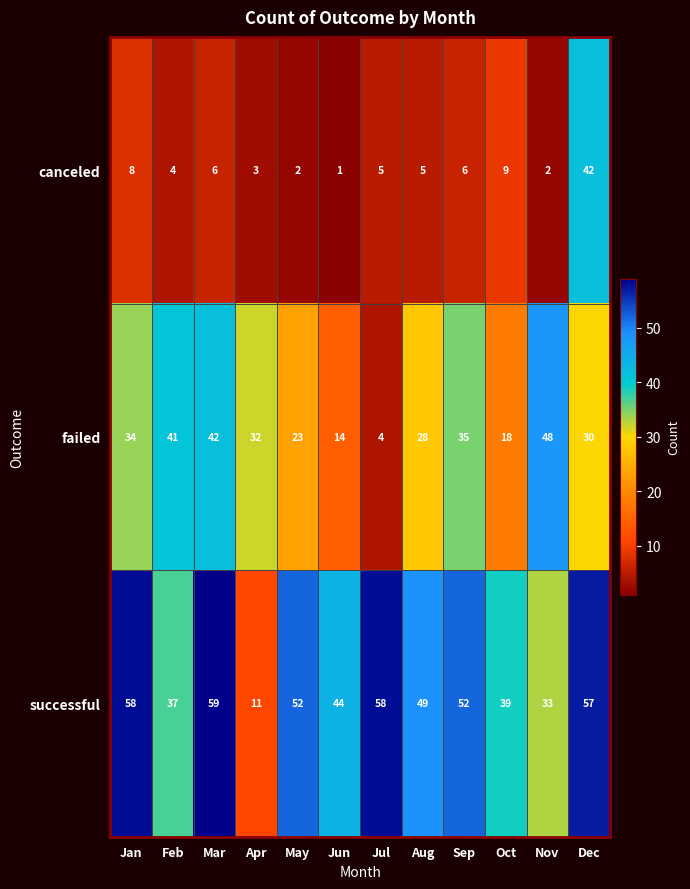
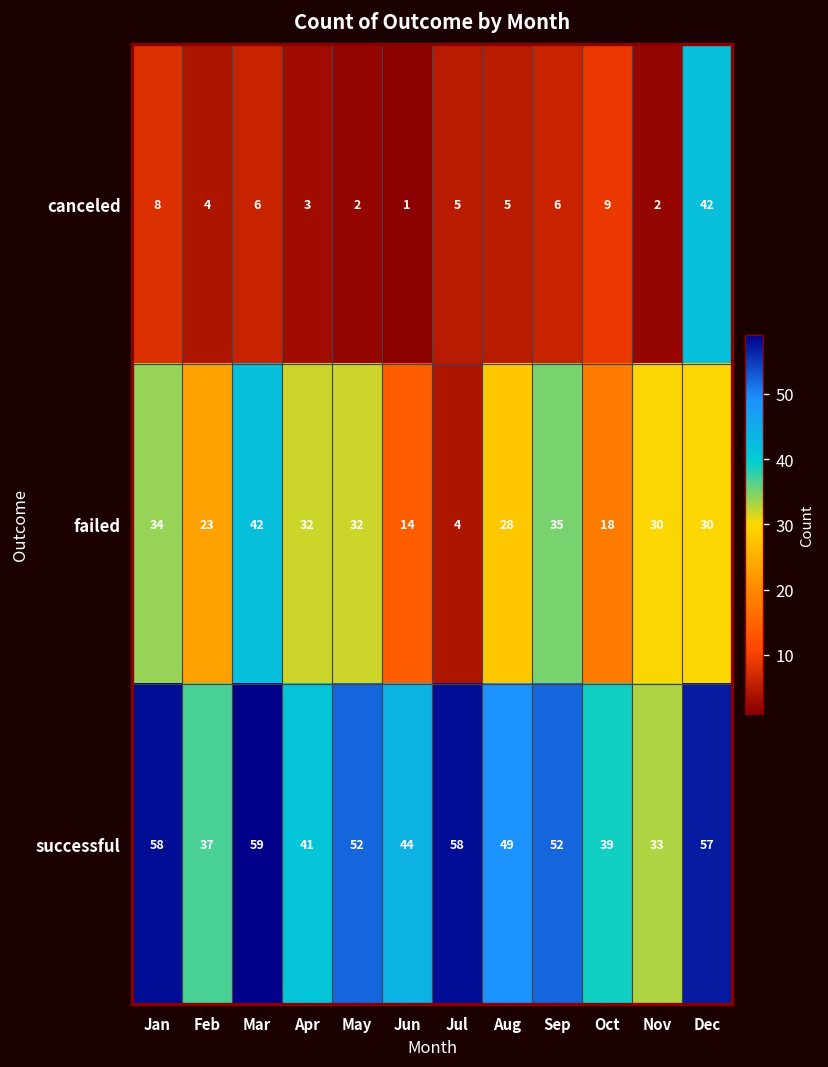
failed, Feb: 41 -> 23
failed, May: 23 -> 32
failed, Nov: 48 -> 30
successful, Apr: 11 -> 41
